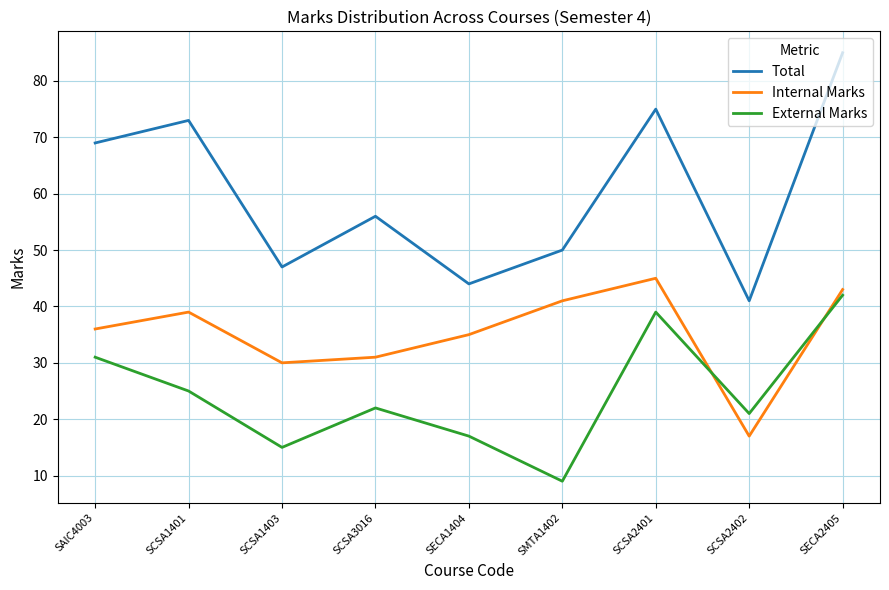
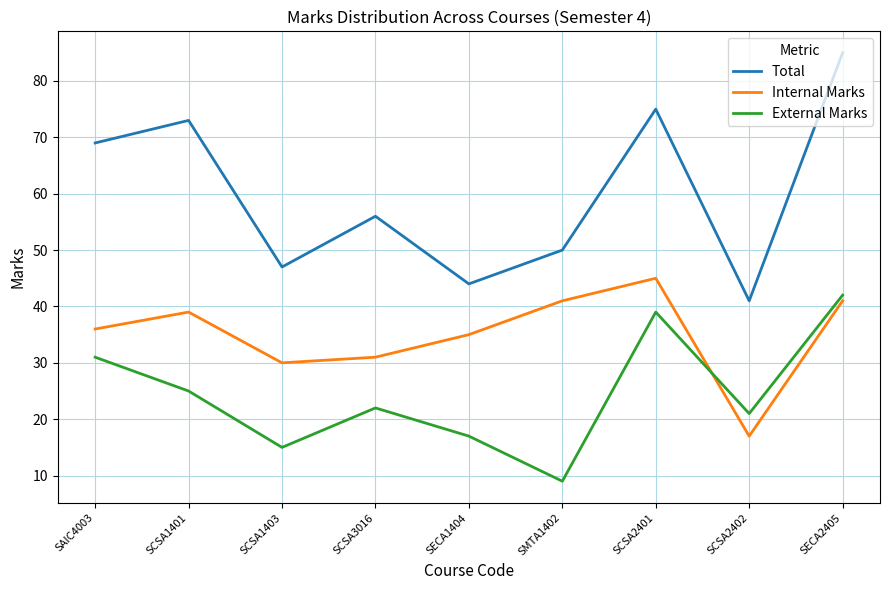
Internal Marks, SECA2405: 43 -> 41
